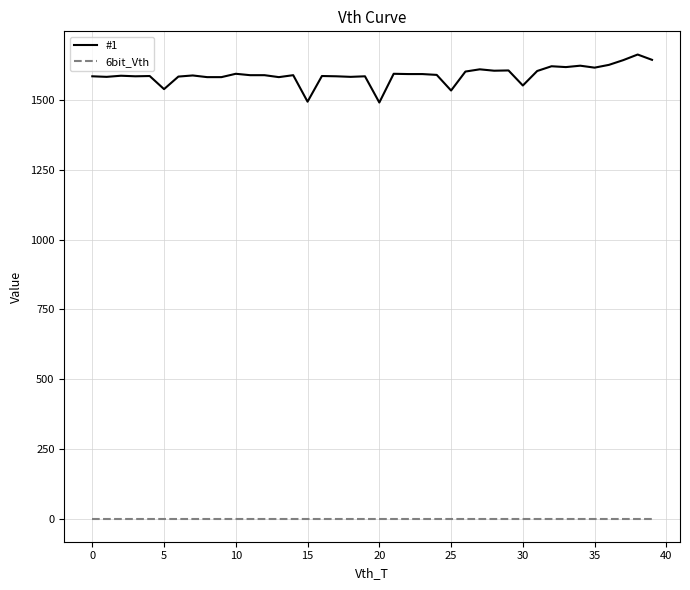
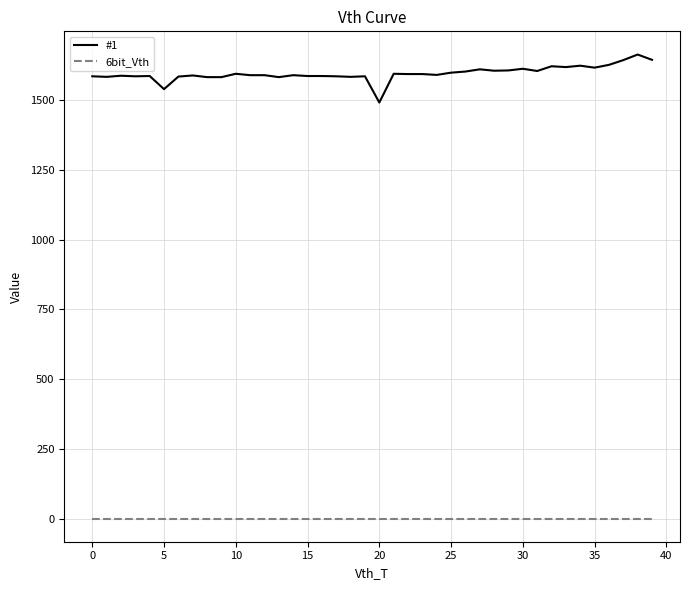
#1, 15: 1490 -> 1590
#1, 25: 1530 -> 1600
#1, 30: 1550 -> 1610
